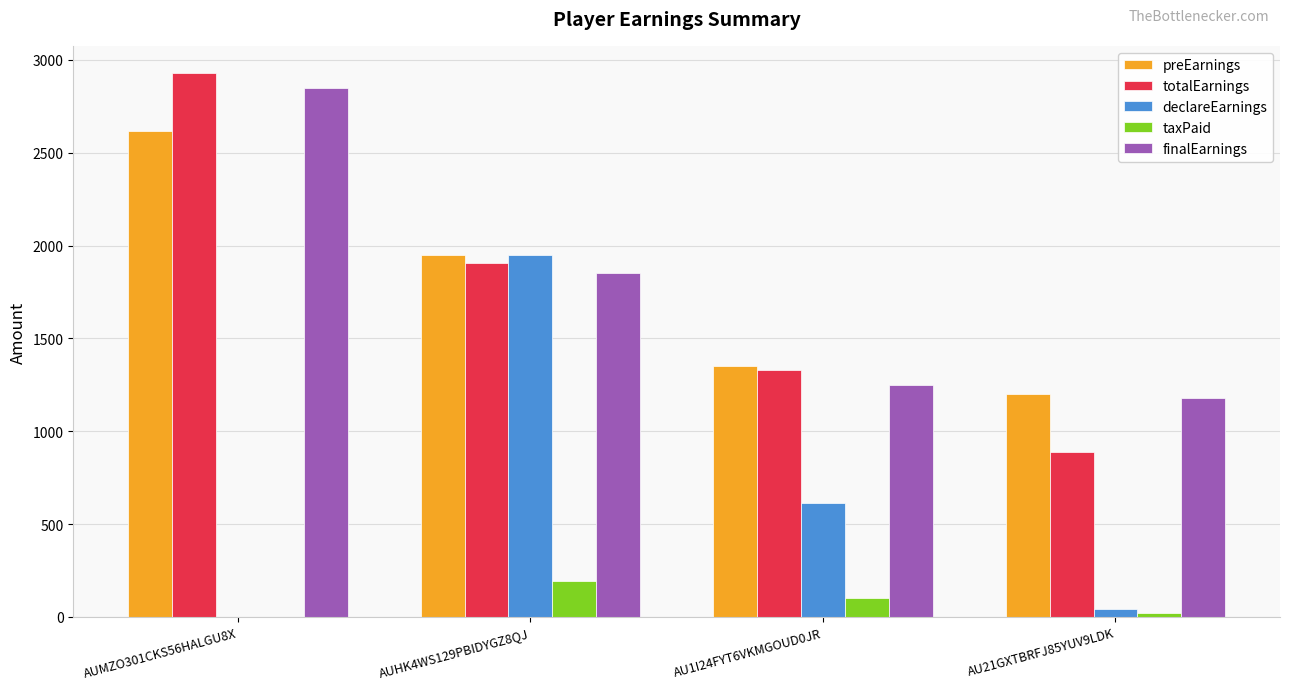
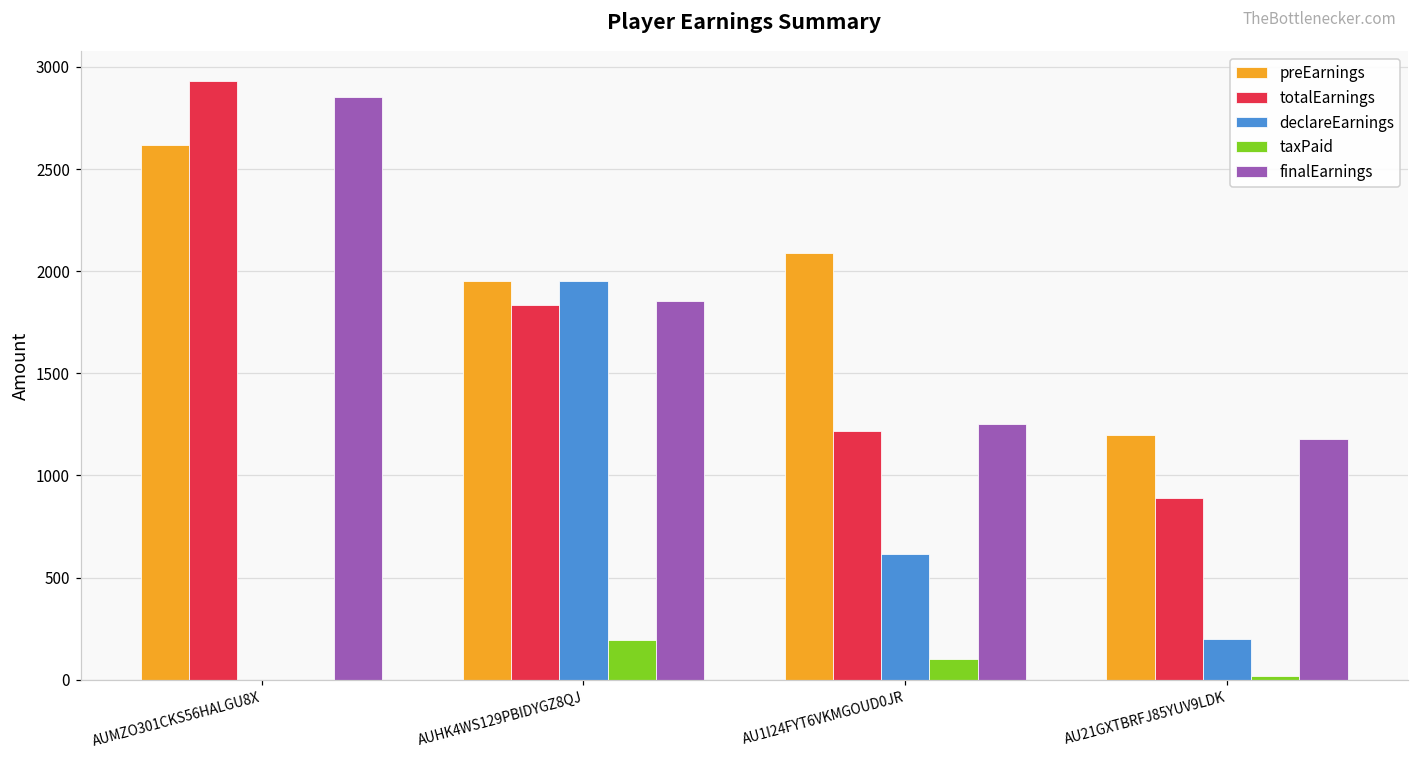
totalEarnings, AUHK4WS129PBIDYGZ8QJ: 1910 -> 1830
preEarnings, AU1I24FYT6VKMGOUD0JR: 1350 -> 2090
totalEarnings, AU1I24FYT6VKMGOUD0JR: 1330 -> 1220
declareEarnings, AU21GXTBRFJ85YUV9LDK: 40 -> 200
